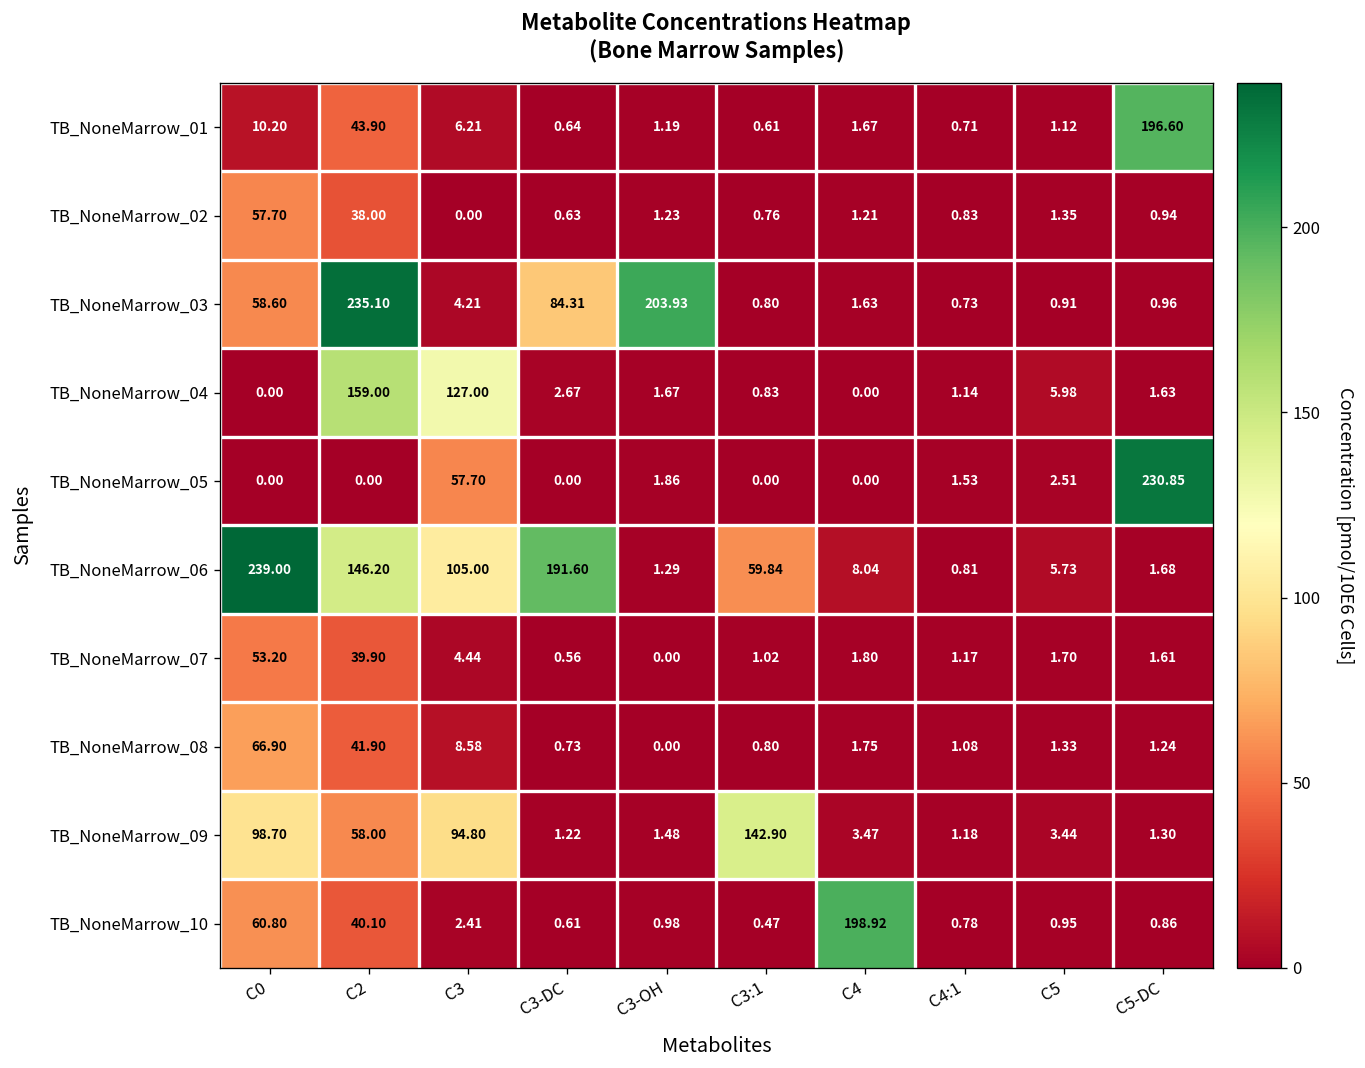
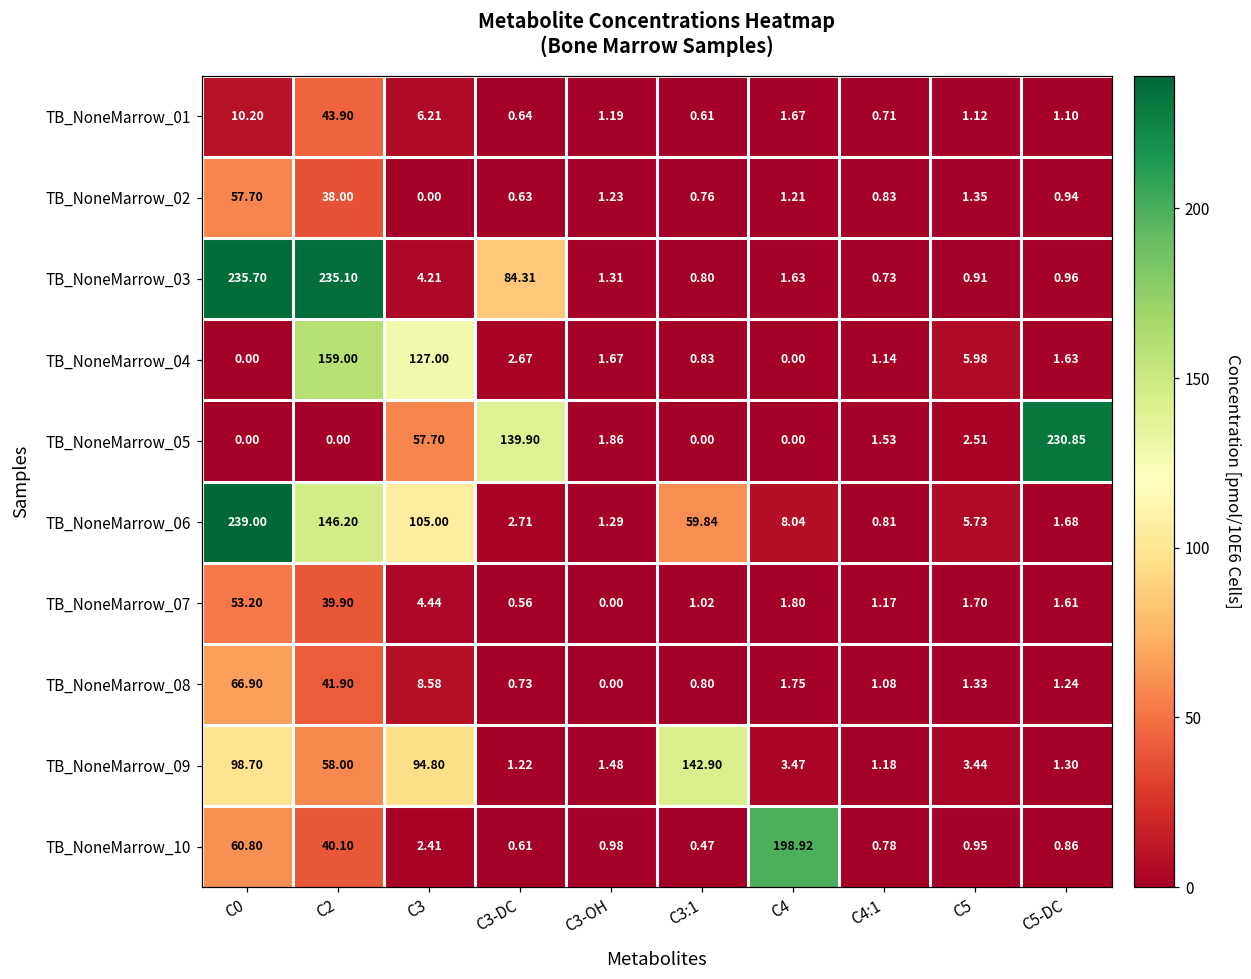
TB_NoneMarrow_01, C5-DC: 196.60 -> 1.10
TB_NoneMarrow_03, C0: 58.60 -> 235.70
TB_NoneMarrow_03, C3-OH: 203.93 -> 1.31
TB_NoneMarrow_05, C3-DC: 0.00 -> 139.90
TB_NoneMarrow_06, C3-DC: 191.60 -> 2.71
